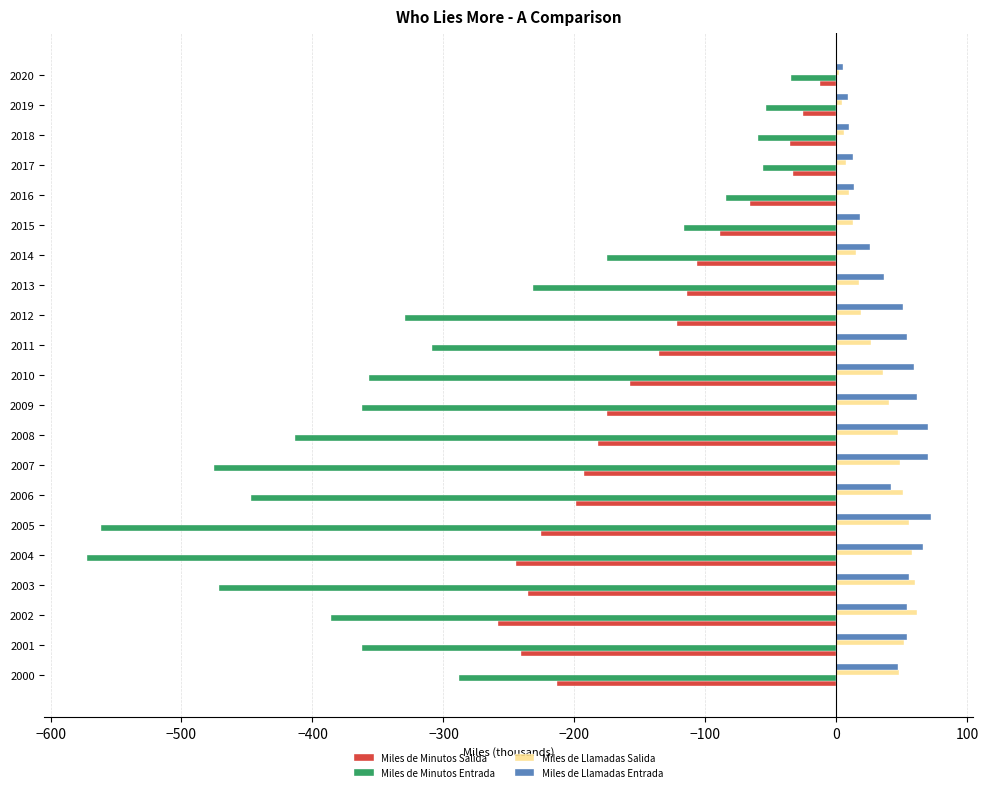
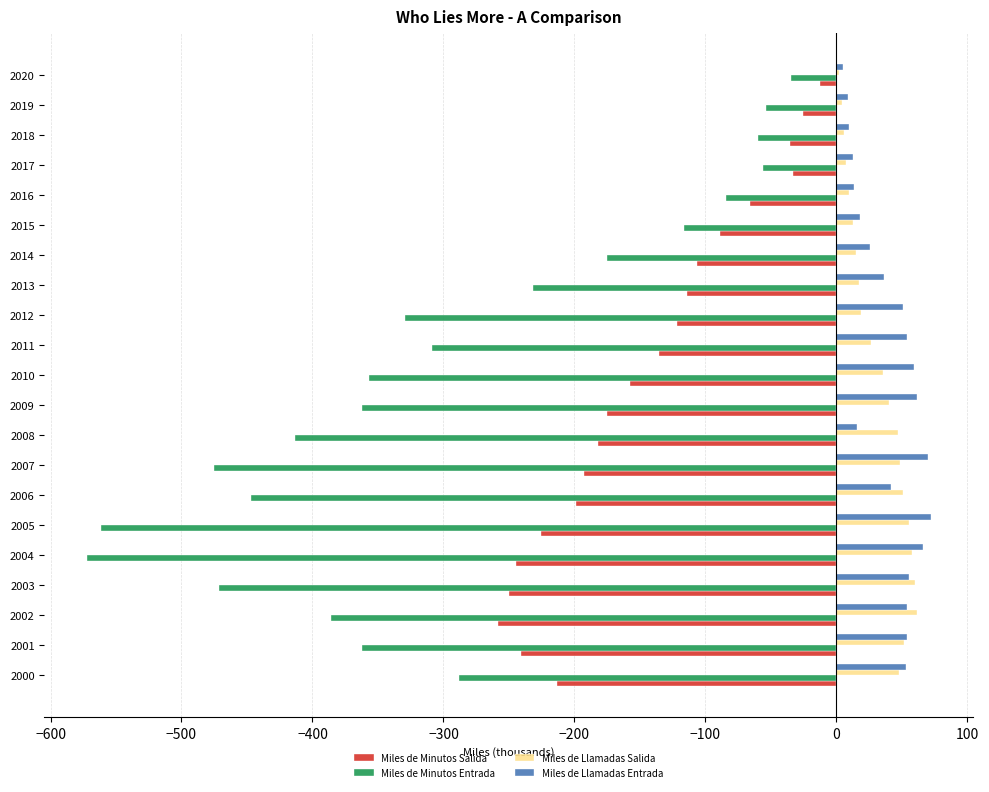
Miles de Llamadas Entrada, 2008: 70 -> 16
Miles de Minutos Salida, 2003: -236 -> -250
Miles de Llamadas Entrada, 2000: 47 -> 53
